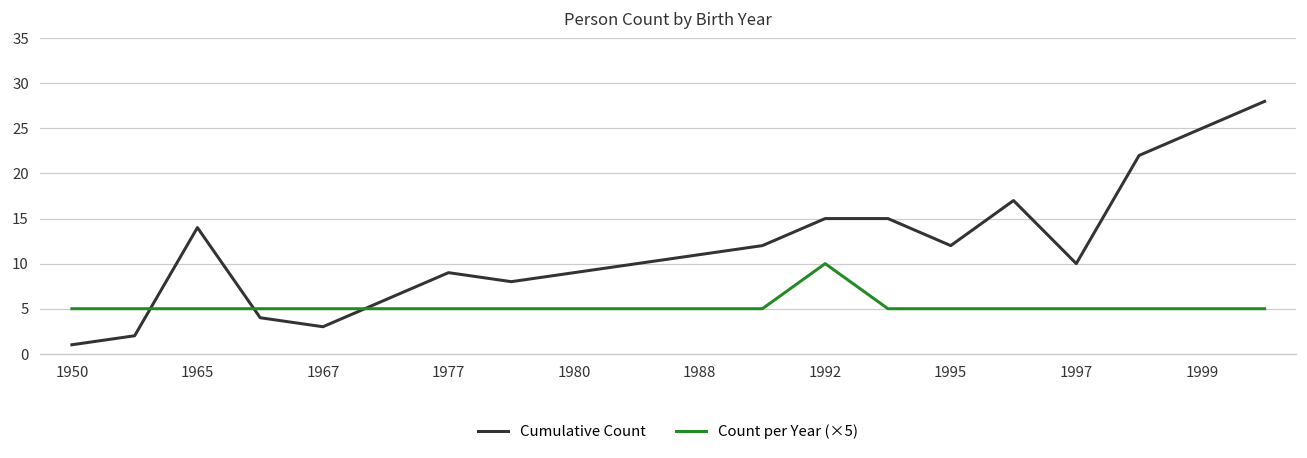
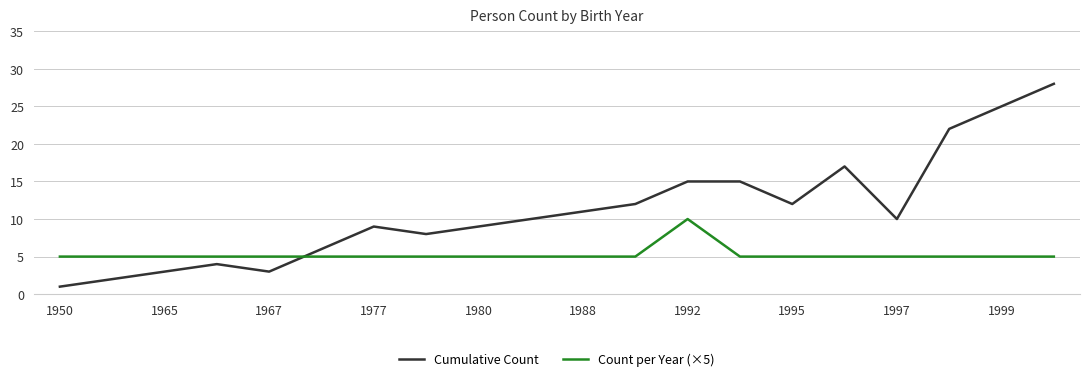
Cumulative Count, 1965: 14 -> 3
